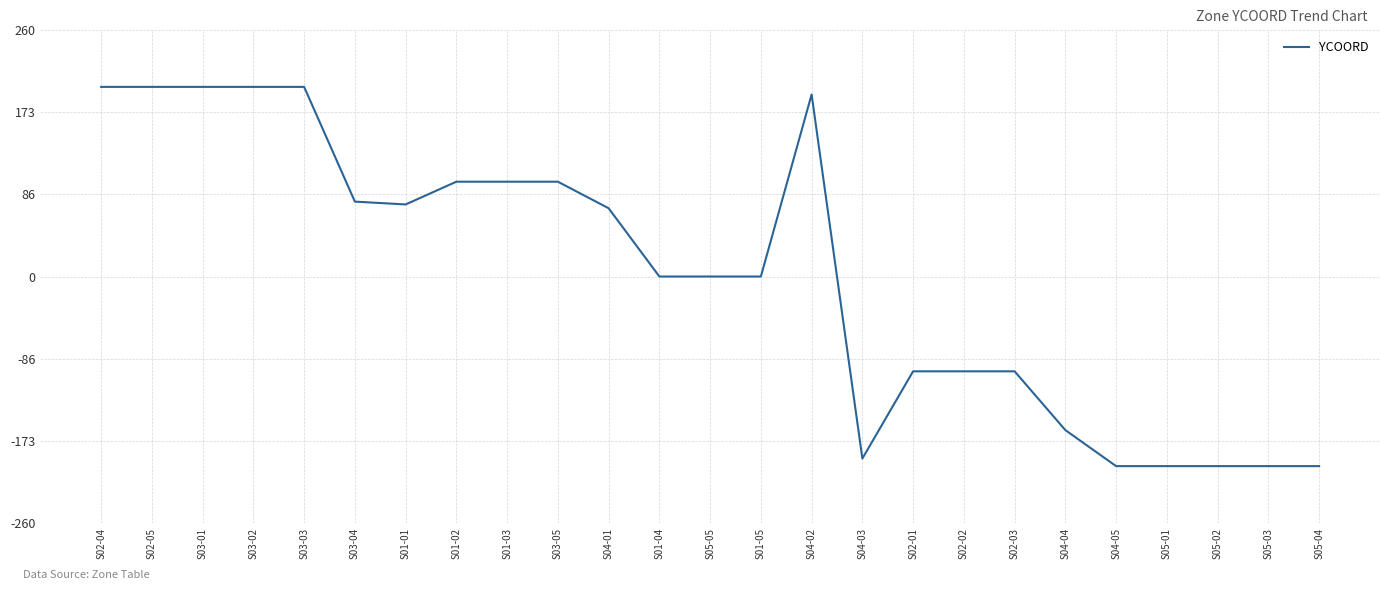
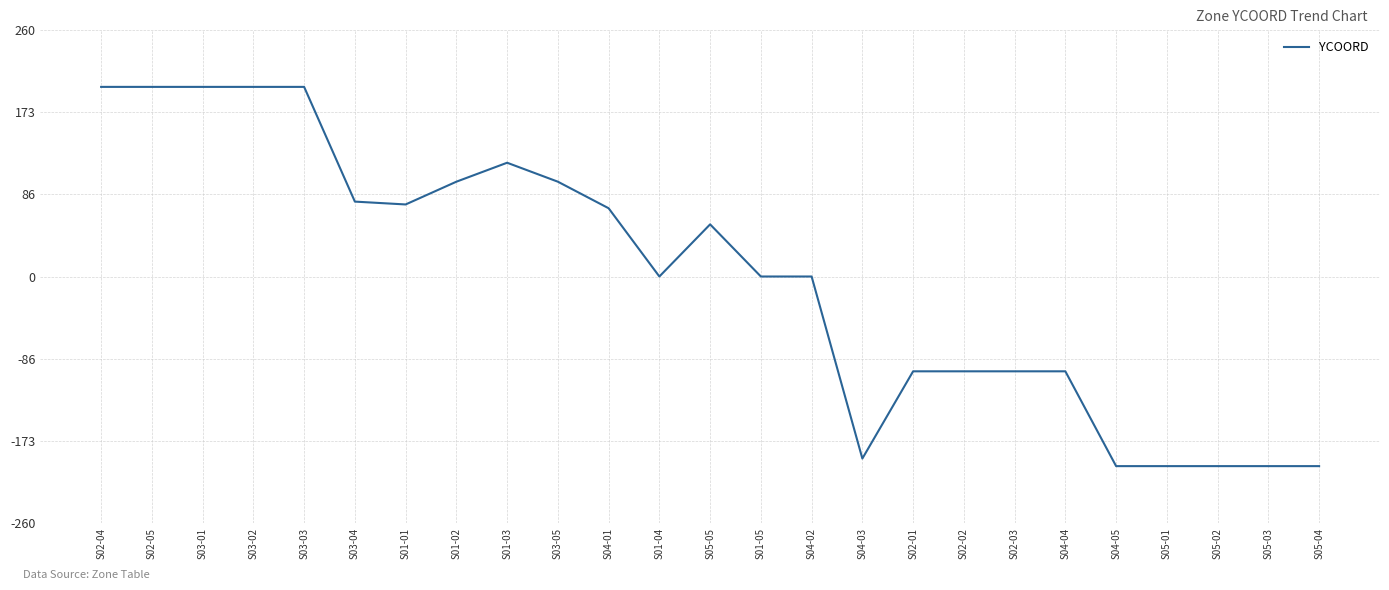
S01-03: 100 -> 120
S05-05: 0 -> 60
S04-02: 190 -> 0
S04-04: -160 -> -100
